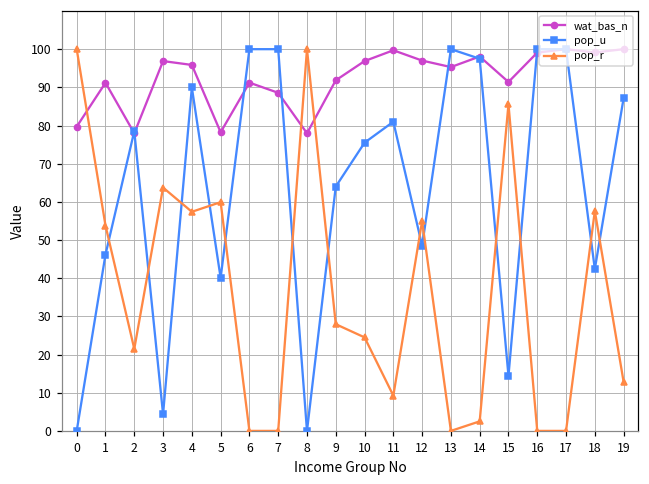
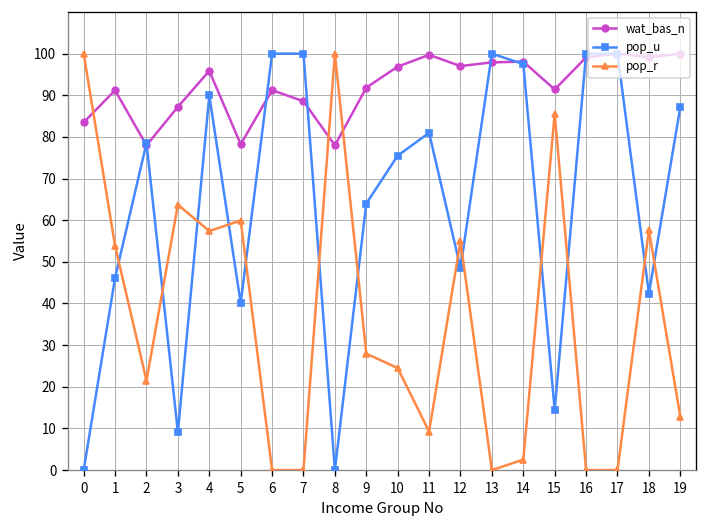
wat_bas_n, 0: 80 -> 84
wat_bas_n, 3: 97 -> 87
pop_u, 3: 4 -> 9
wat_bas_n, 13: 95 -> 98
